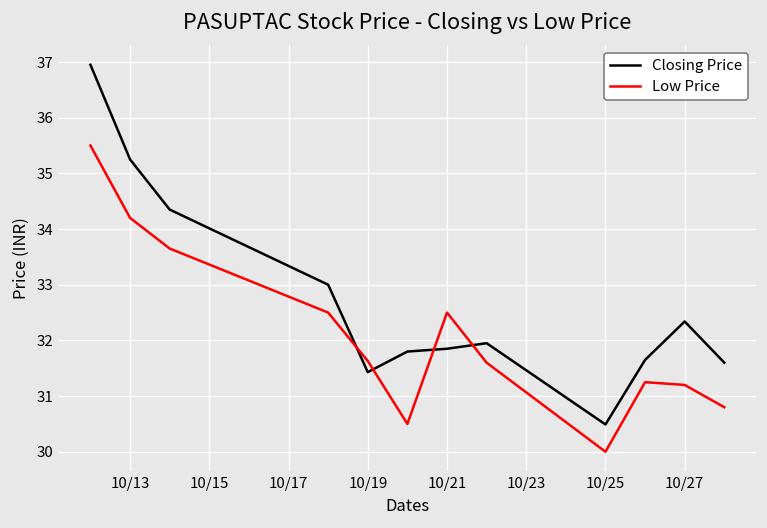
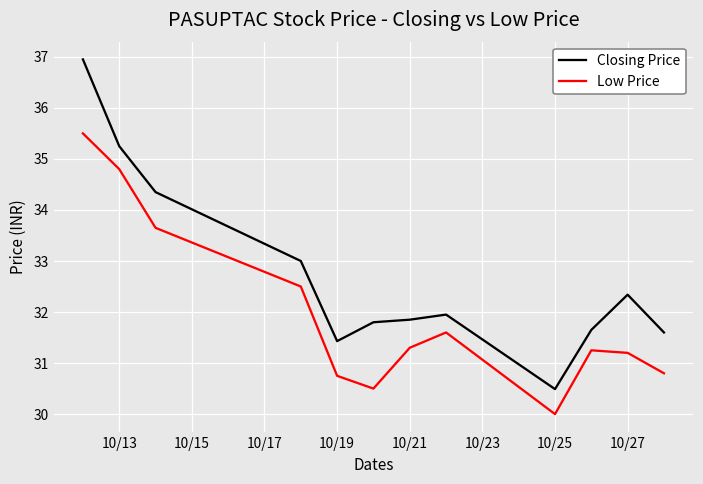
Low Price, 10/13: 34.2 -> 34.8
Low Price, 10/19: 31.6 -> 30.8
Low Price, 10/21: 32.5 -> 31.3
